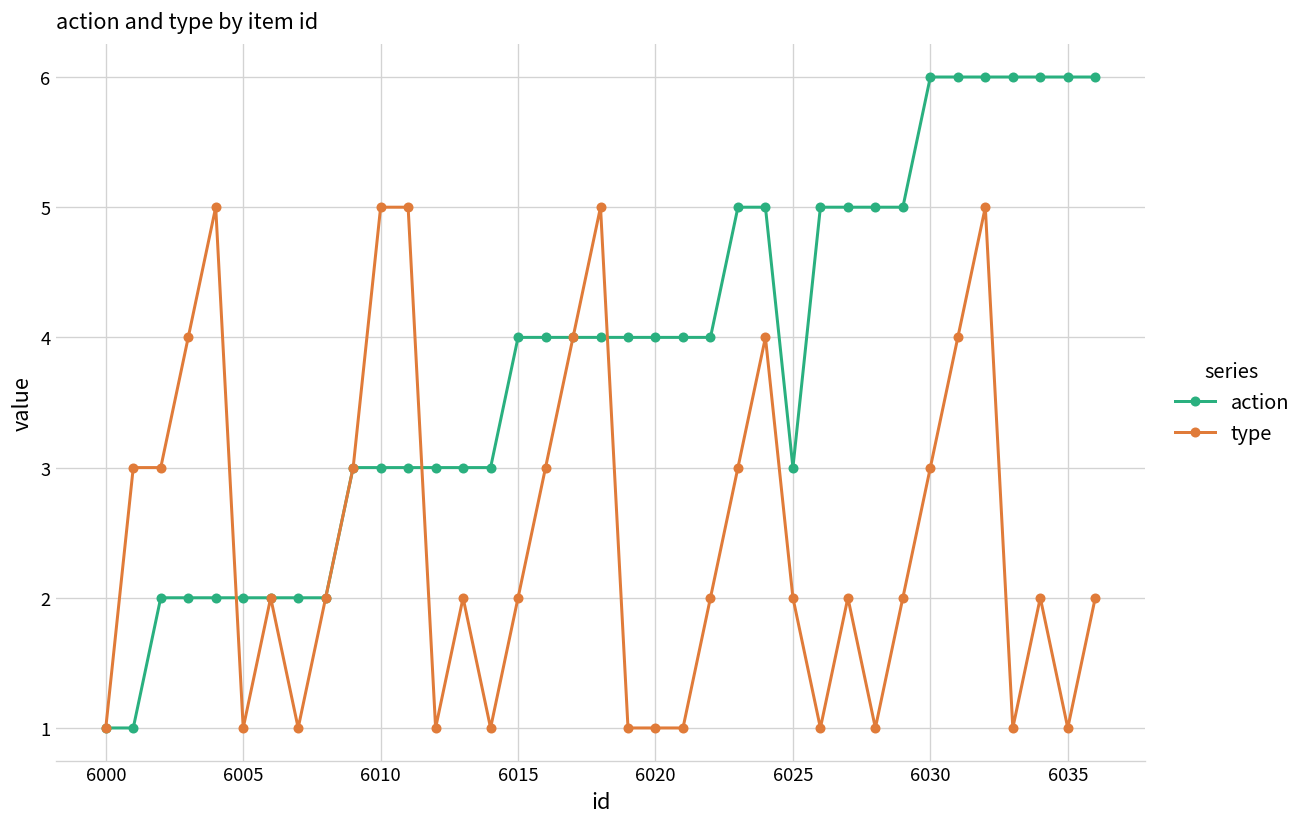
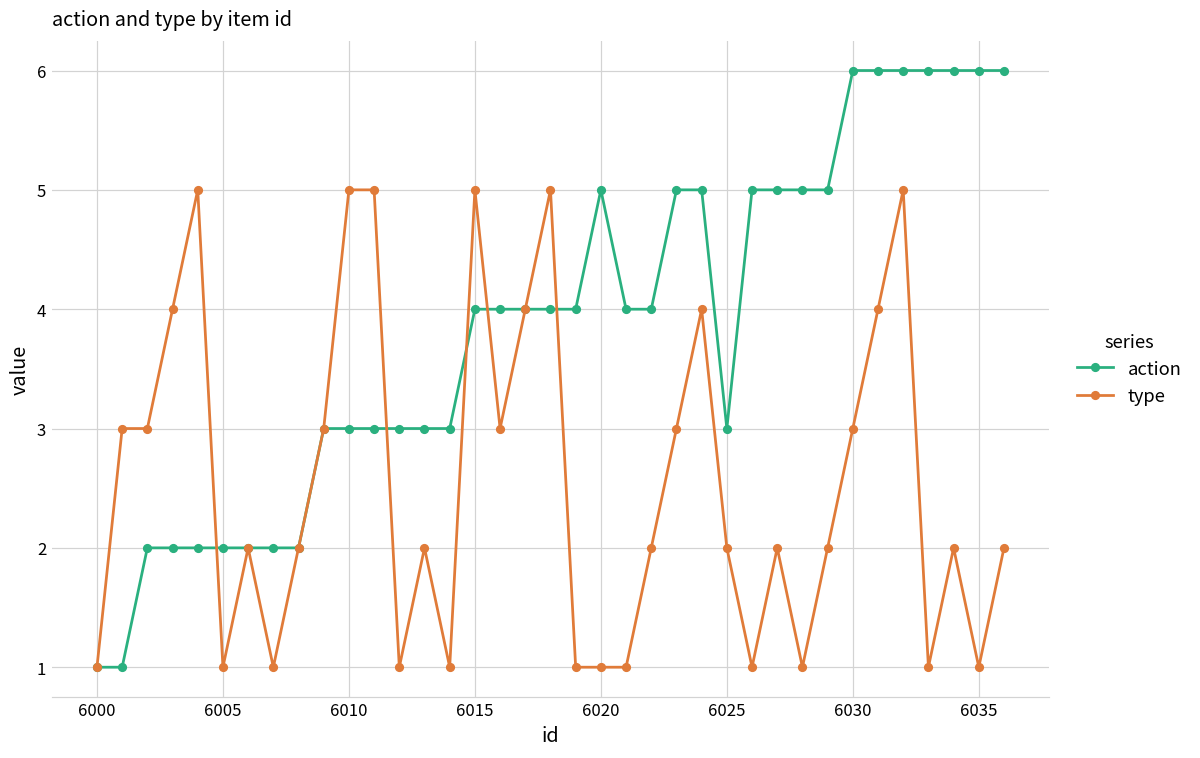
type, 6015: 2 -> 5
action, 6020: 4 -> 5
